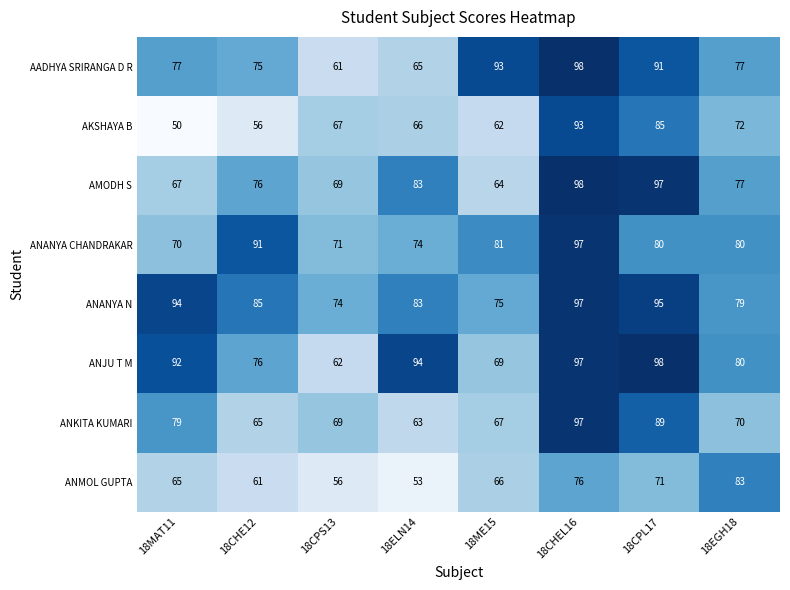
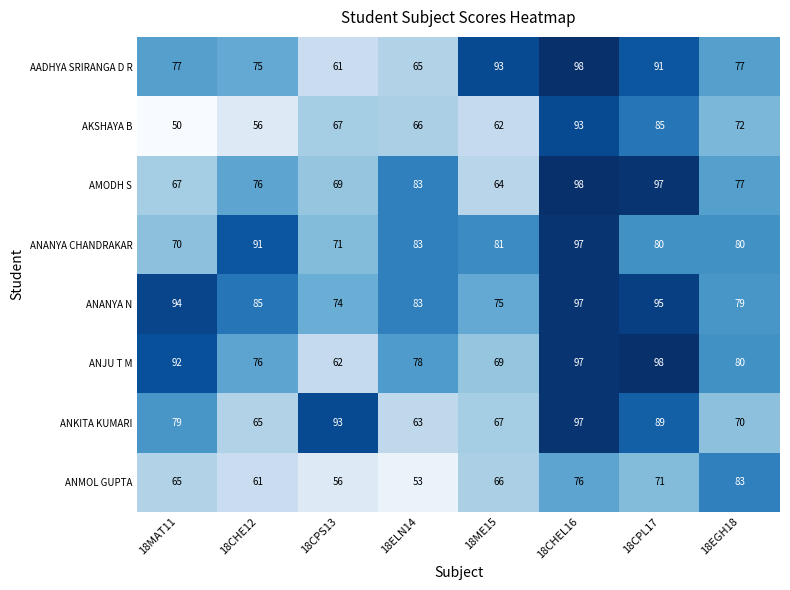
ANANYA CHANDRAKAR, 18ELN14: 74 -> 83
ANJU T M, 18ELN14: 94 -> 78
ANKITA KUMARI, 18CPS13: 69 -> 93
